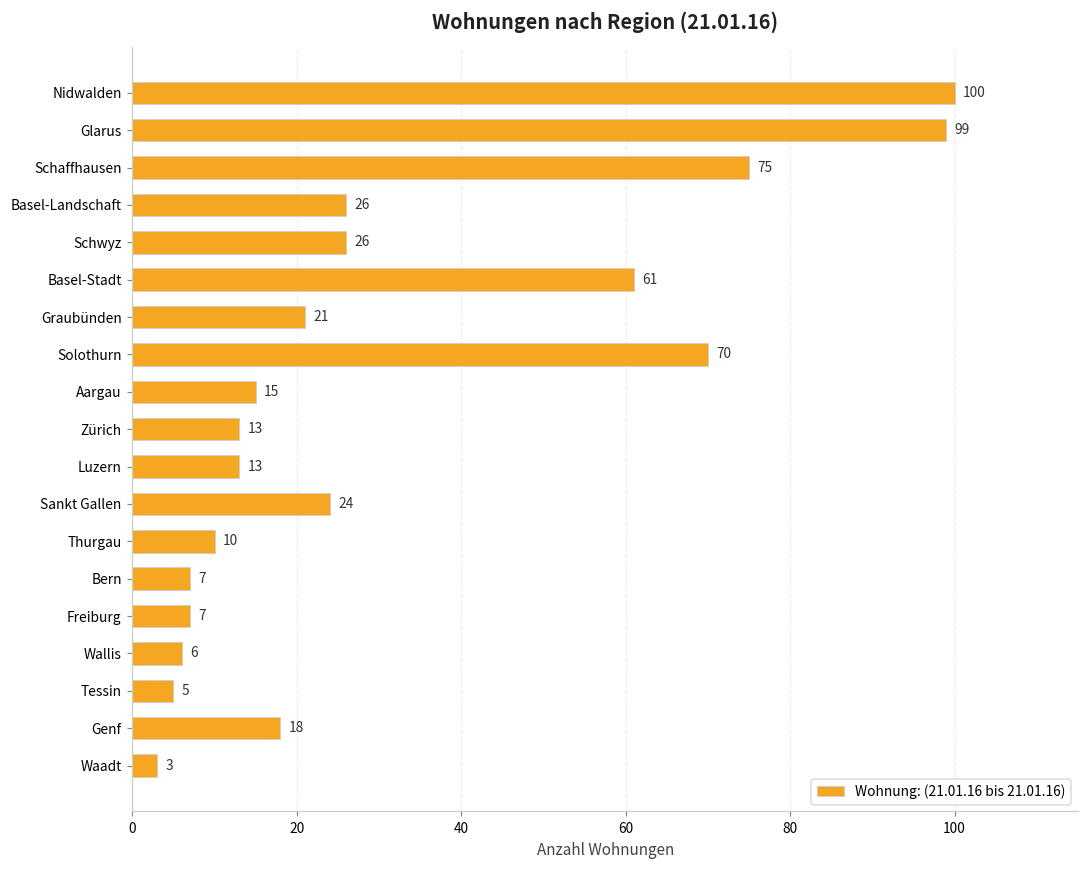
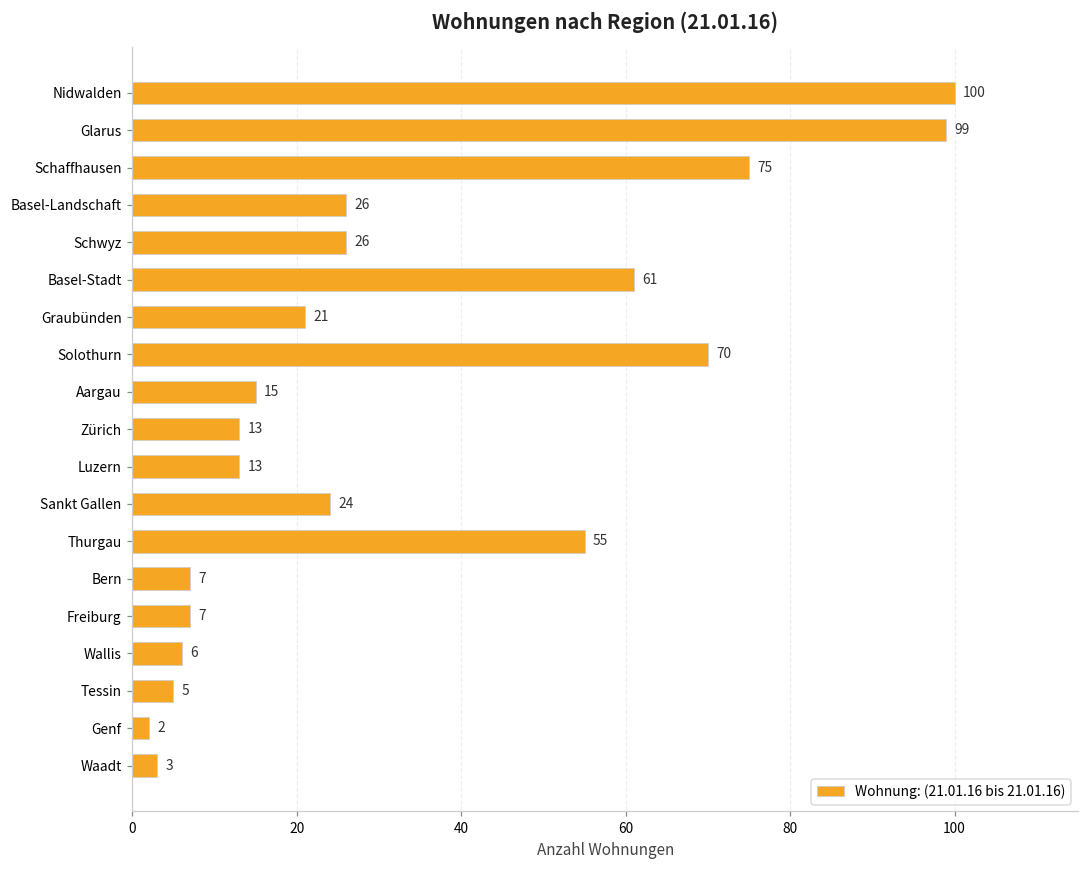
Thurgau: 10 -> 55
Genf: 18 -> 2
